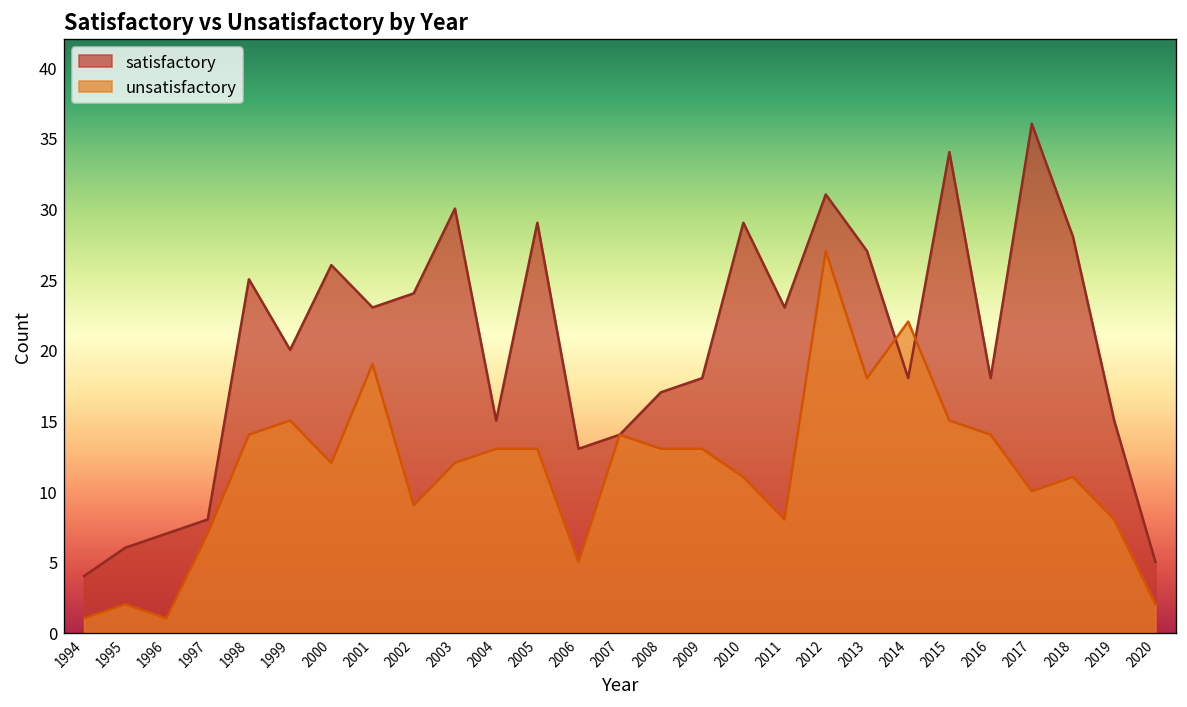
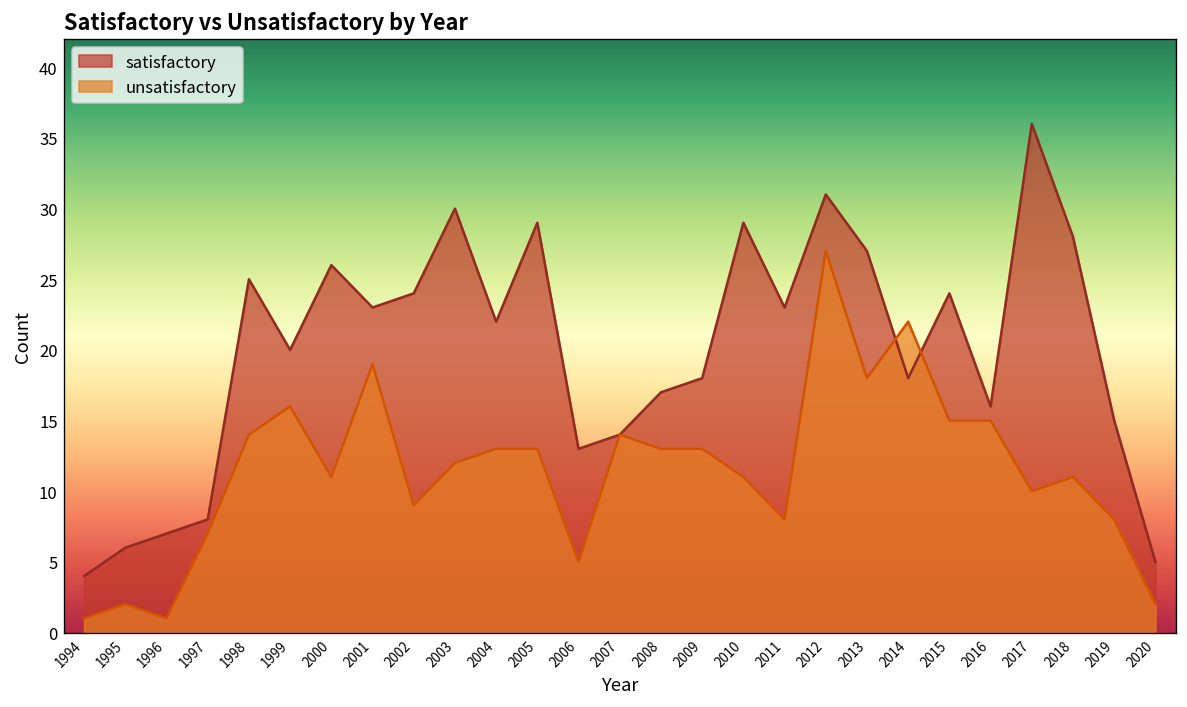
unsatisfactory, 1999: 15 -> 16
unsatisfactory, 2000: 12 -> 11
satisfactory, 2004: 15 -> 22
satisfactory, 2015: 34 -> 24
satisfactory, 2016: 18 -> 16
unsatisfactory, 2016: 14 -> 15
